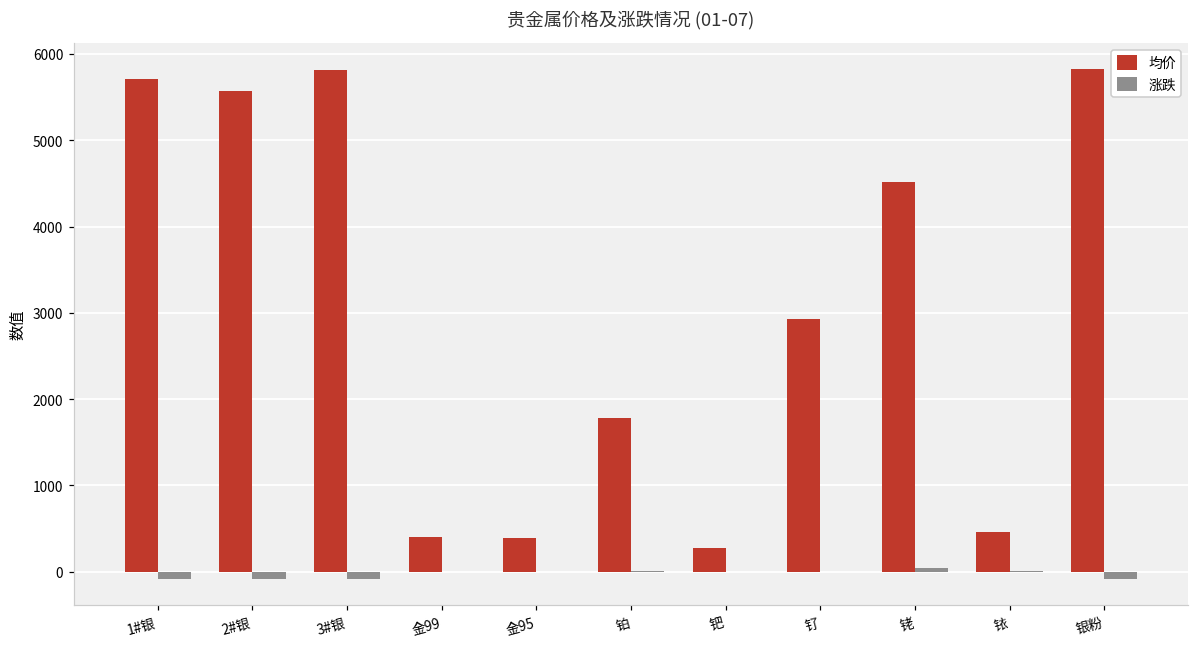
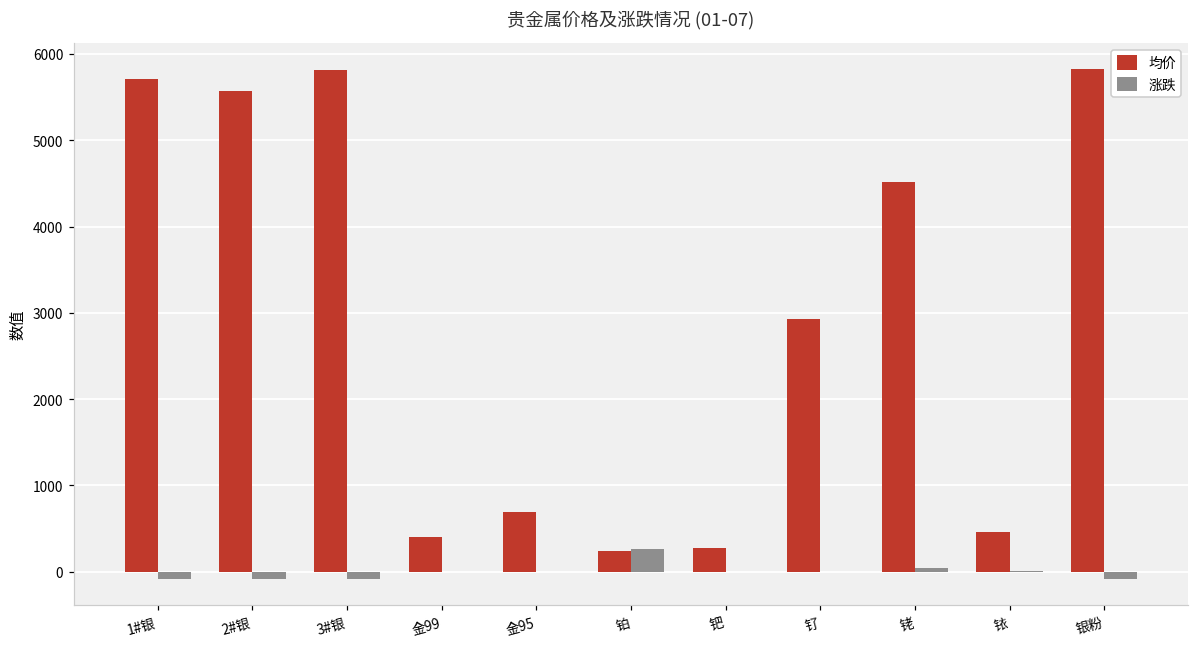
均价, 金95: 400 -> 700
均价, 铂: 1800 -> 200
涨跌, 铂: 0 -> 300
